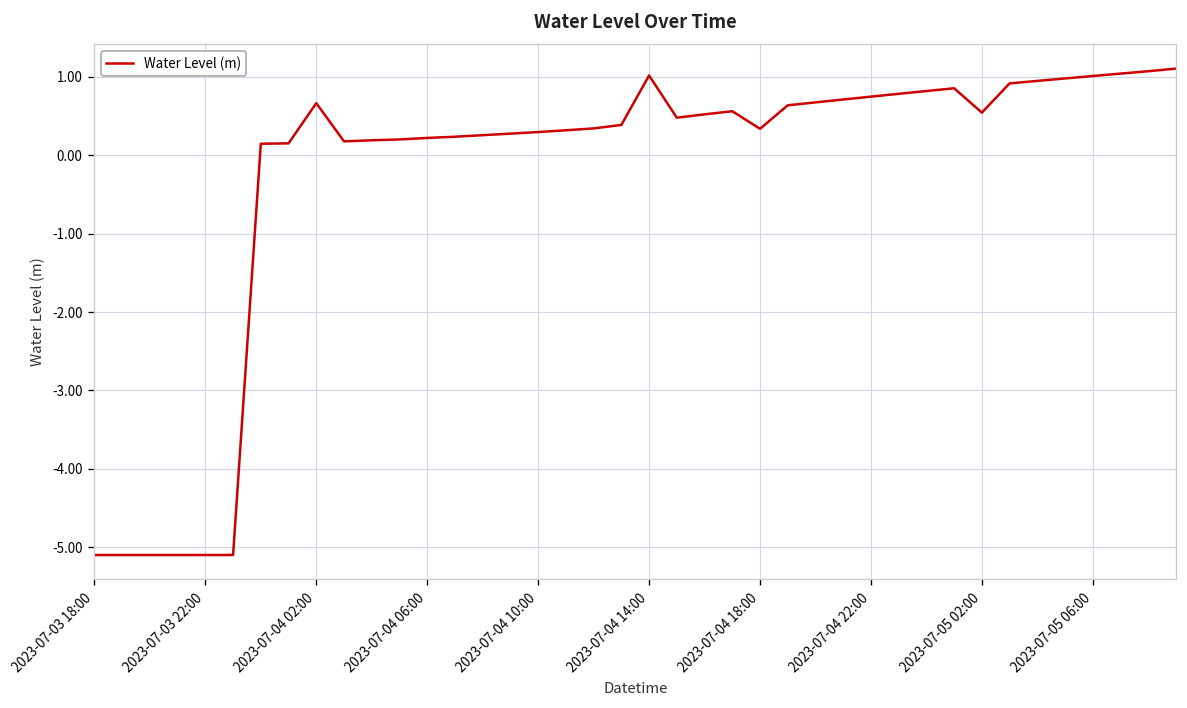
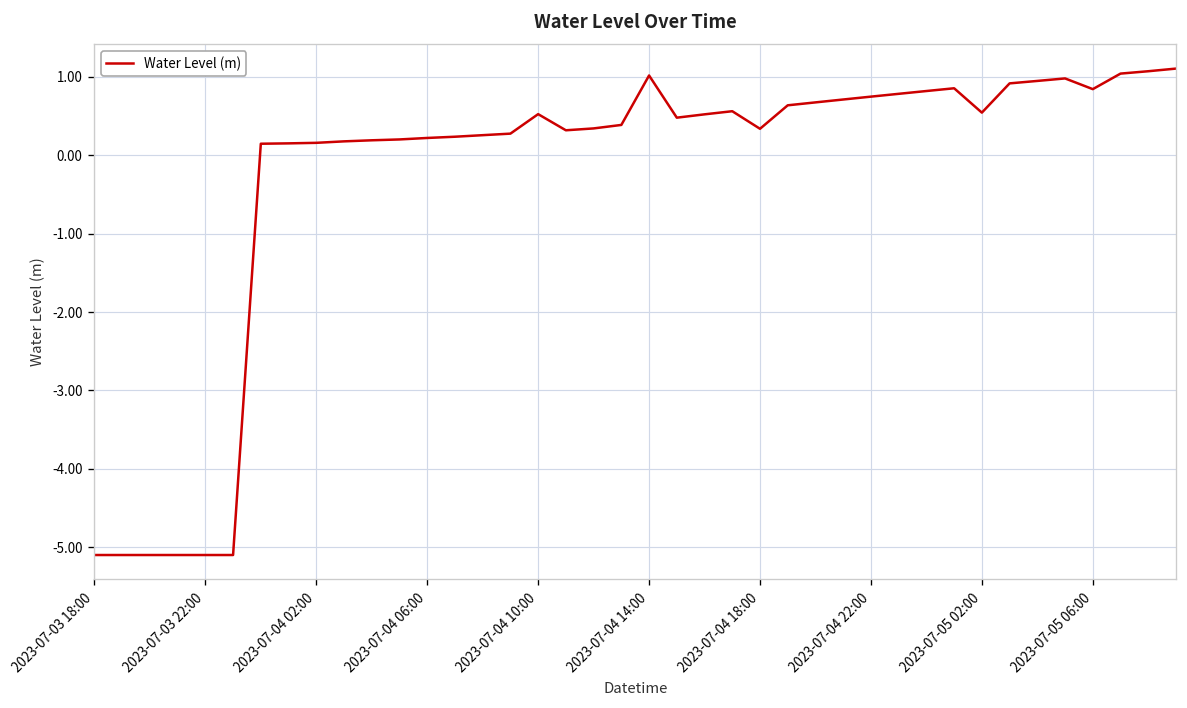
2023-07-04 02:00: 0.7 -> 0.2
2023-07-04 10:00: 0.3 -> 0.5
2023-07-05 06:00: 1.0 -> 0.8
